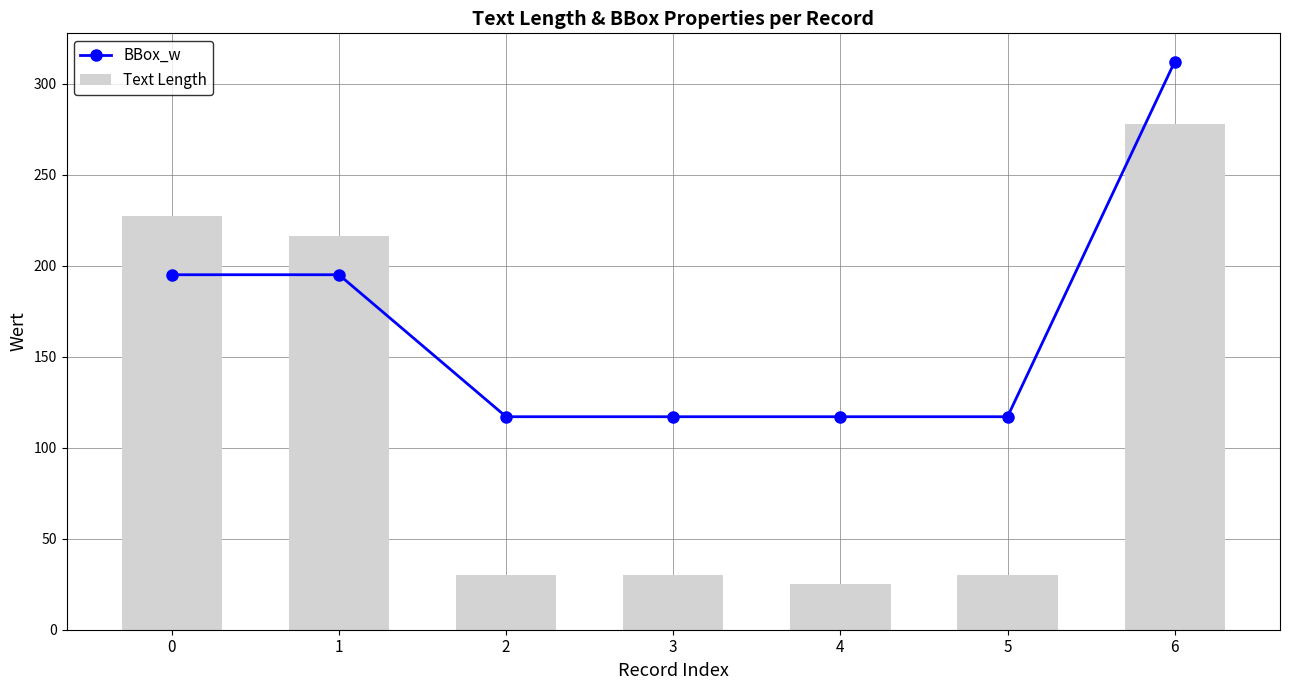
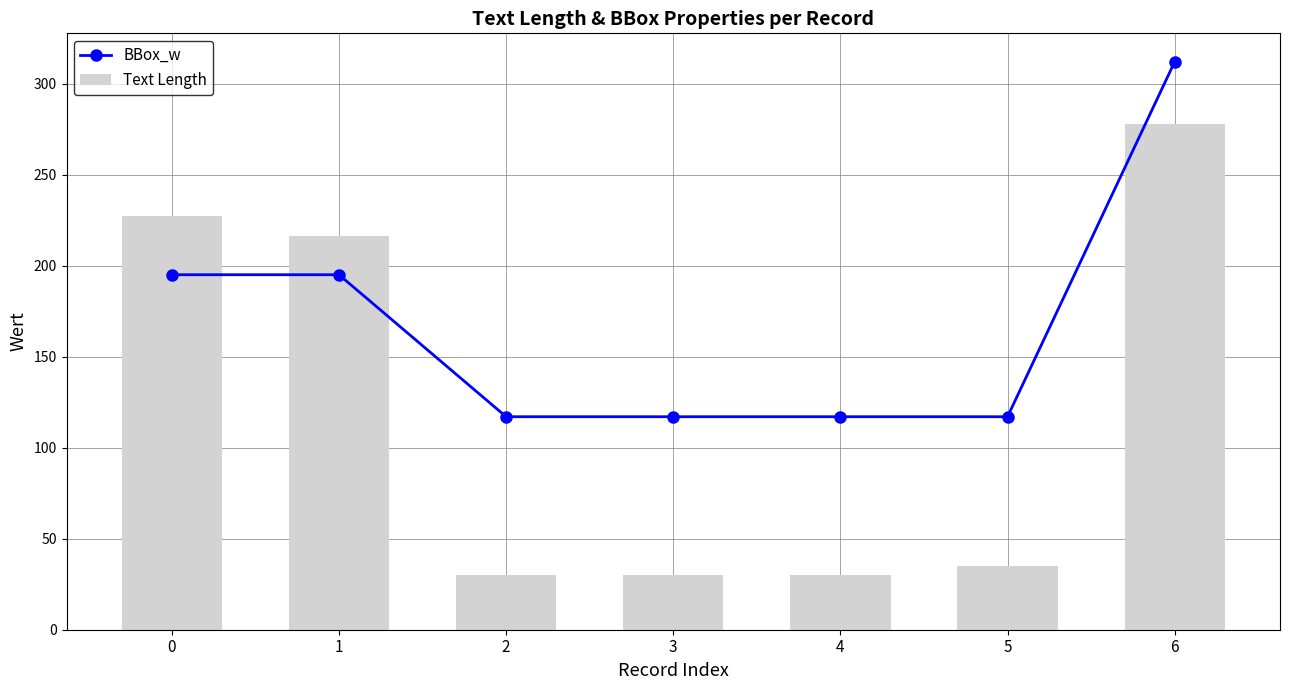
Text Length, 4: 25 -> 30
Text Length, 5: 30 -> 35
